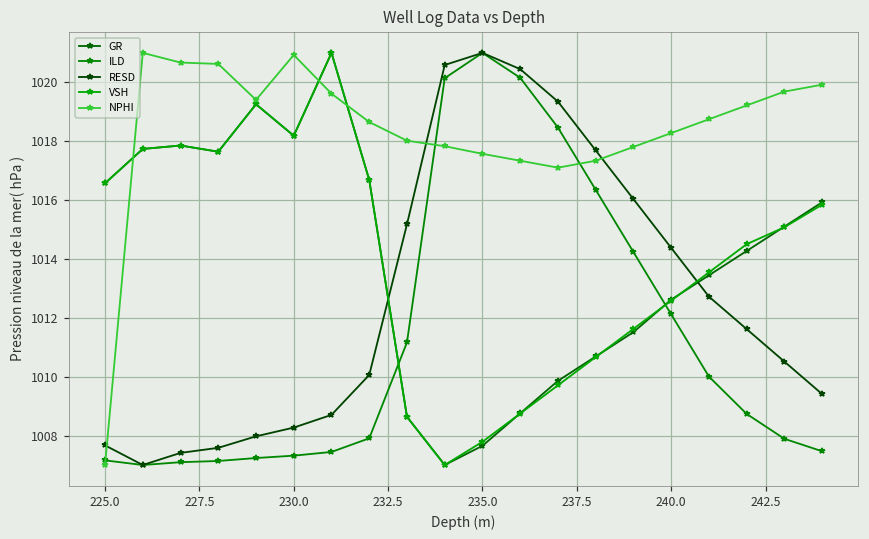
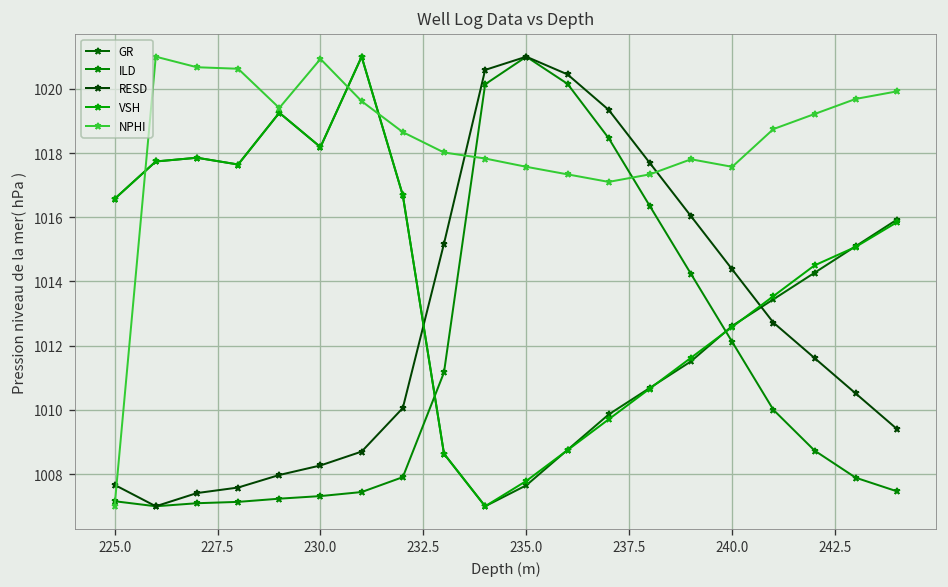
NPHI, 240.0: 1018.3 -> 1017.6
